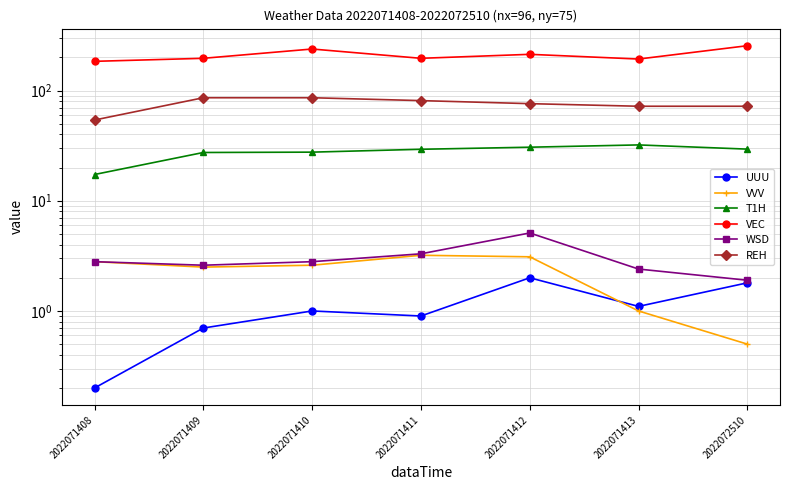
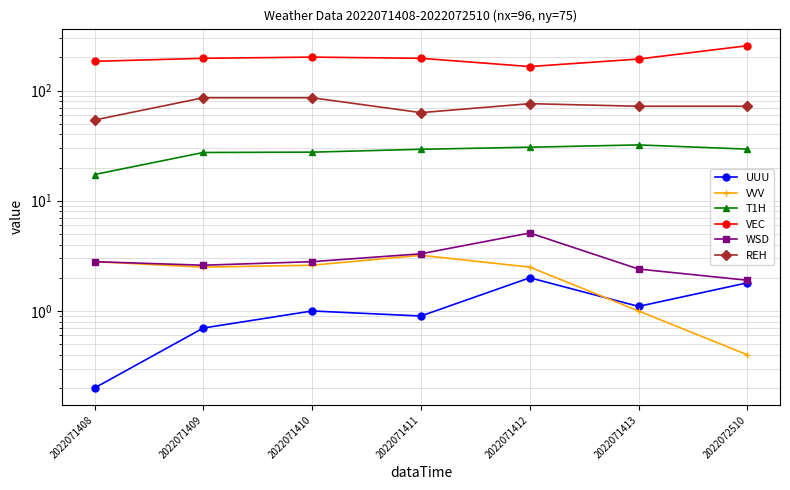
VEC, 2022071410: 240 -> 200
REH, 2022071411: 80 -> 60
VVV, 2022071412: 3.1 -> 2.5
VEC, 2022071412: 210 -> 170
VVV, 2022072510: 0.5 -> 0.4
